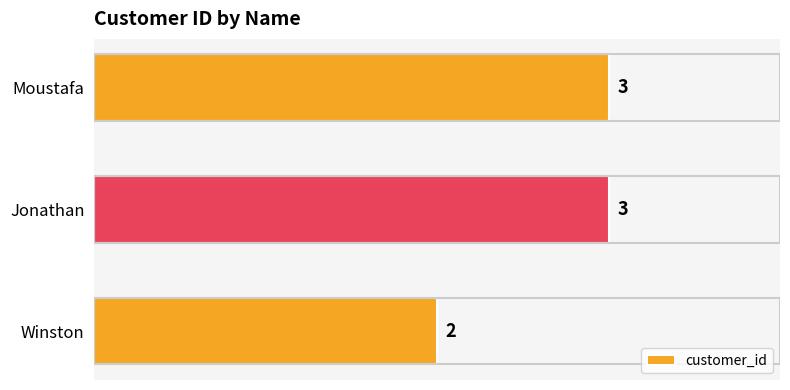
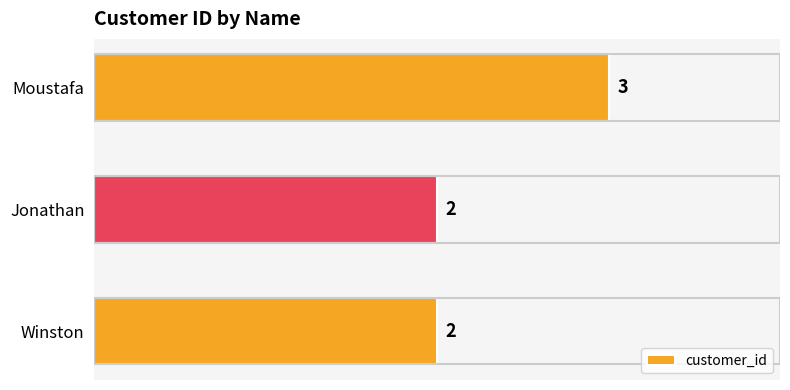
Jonathan: 3 -> 2
